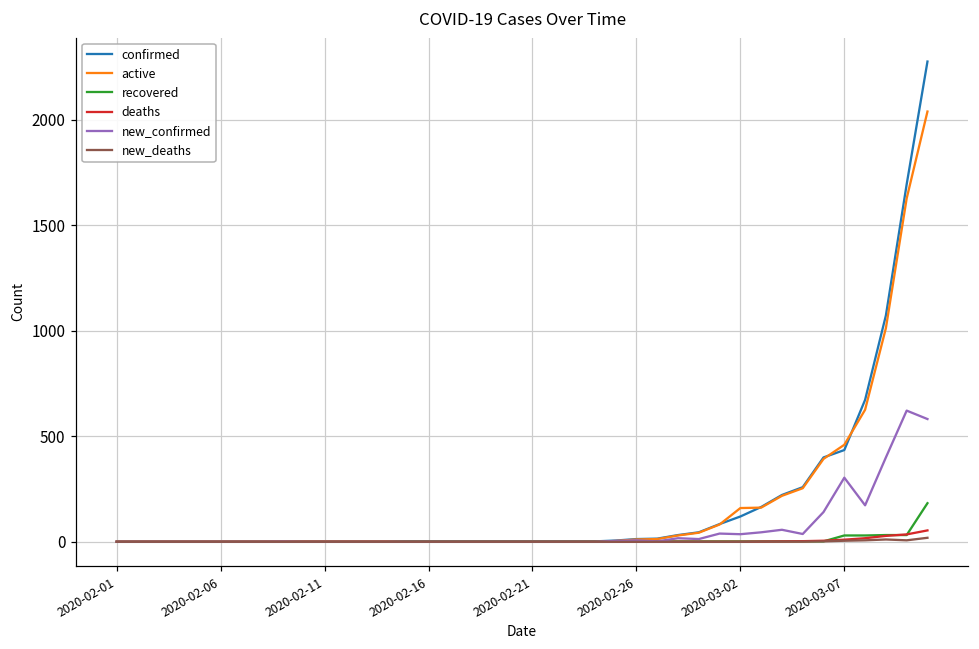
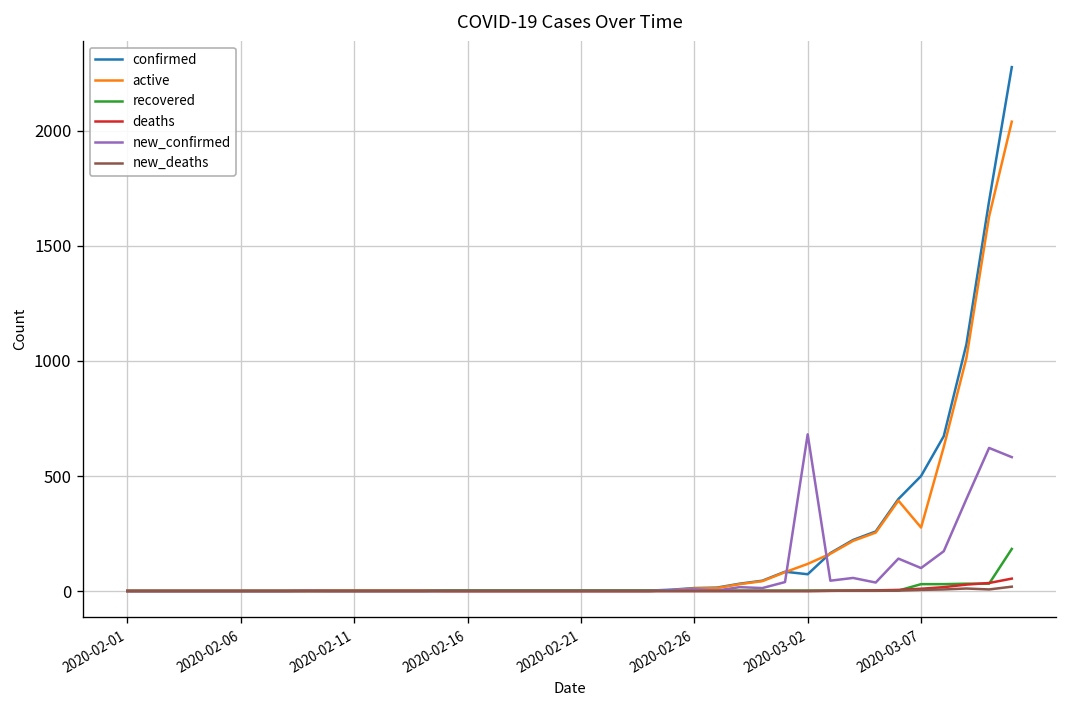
confirmed, 2020-03-02: 120 -> 70
active, 2020-03-02: 160 -> 120
new_confirmed, 2020-03-02: 40 -> 680
confirmed, 2020-03-07: 440 -> 500
active, 2020-03-07: 460 -> 280
new_confirmed, 2020-03-07: 300 -> 100
